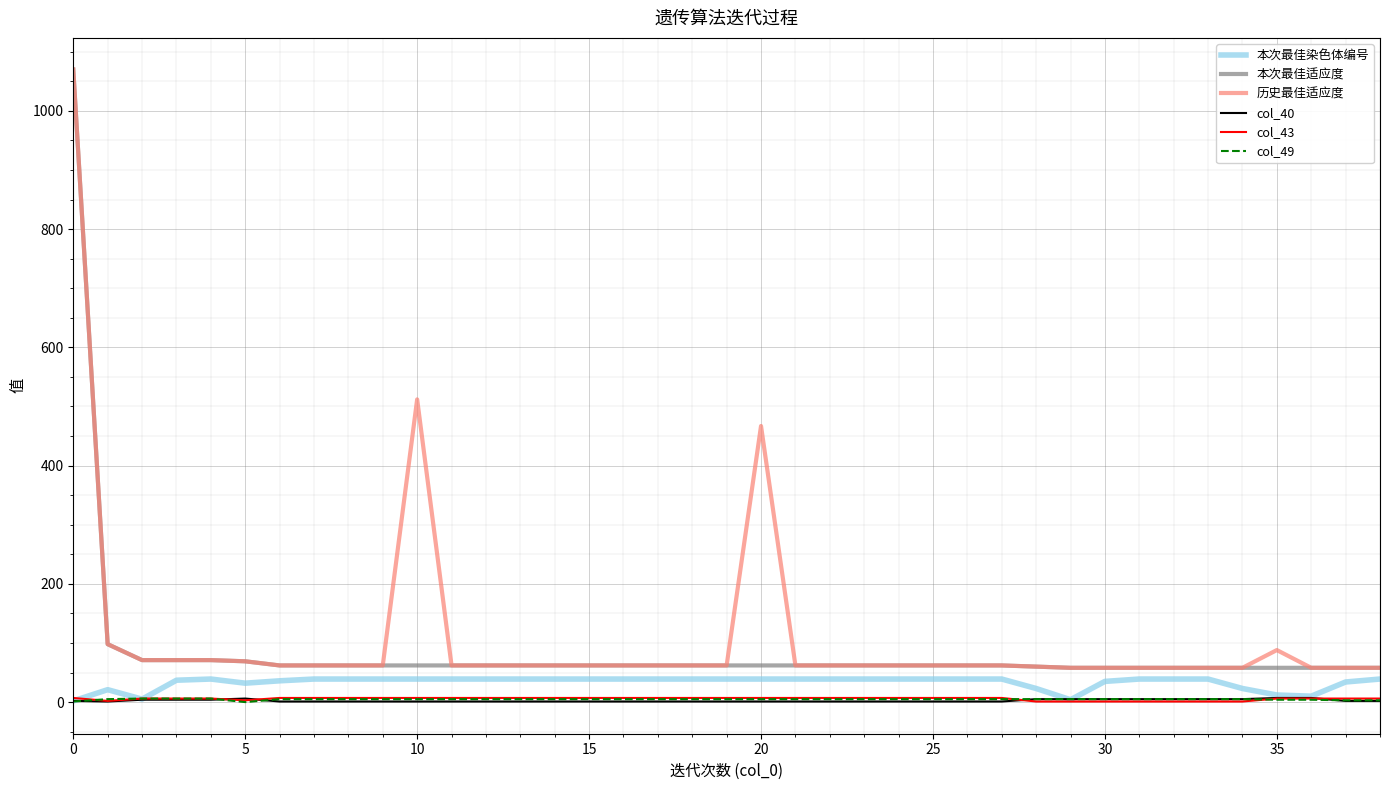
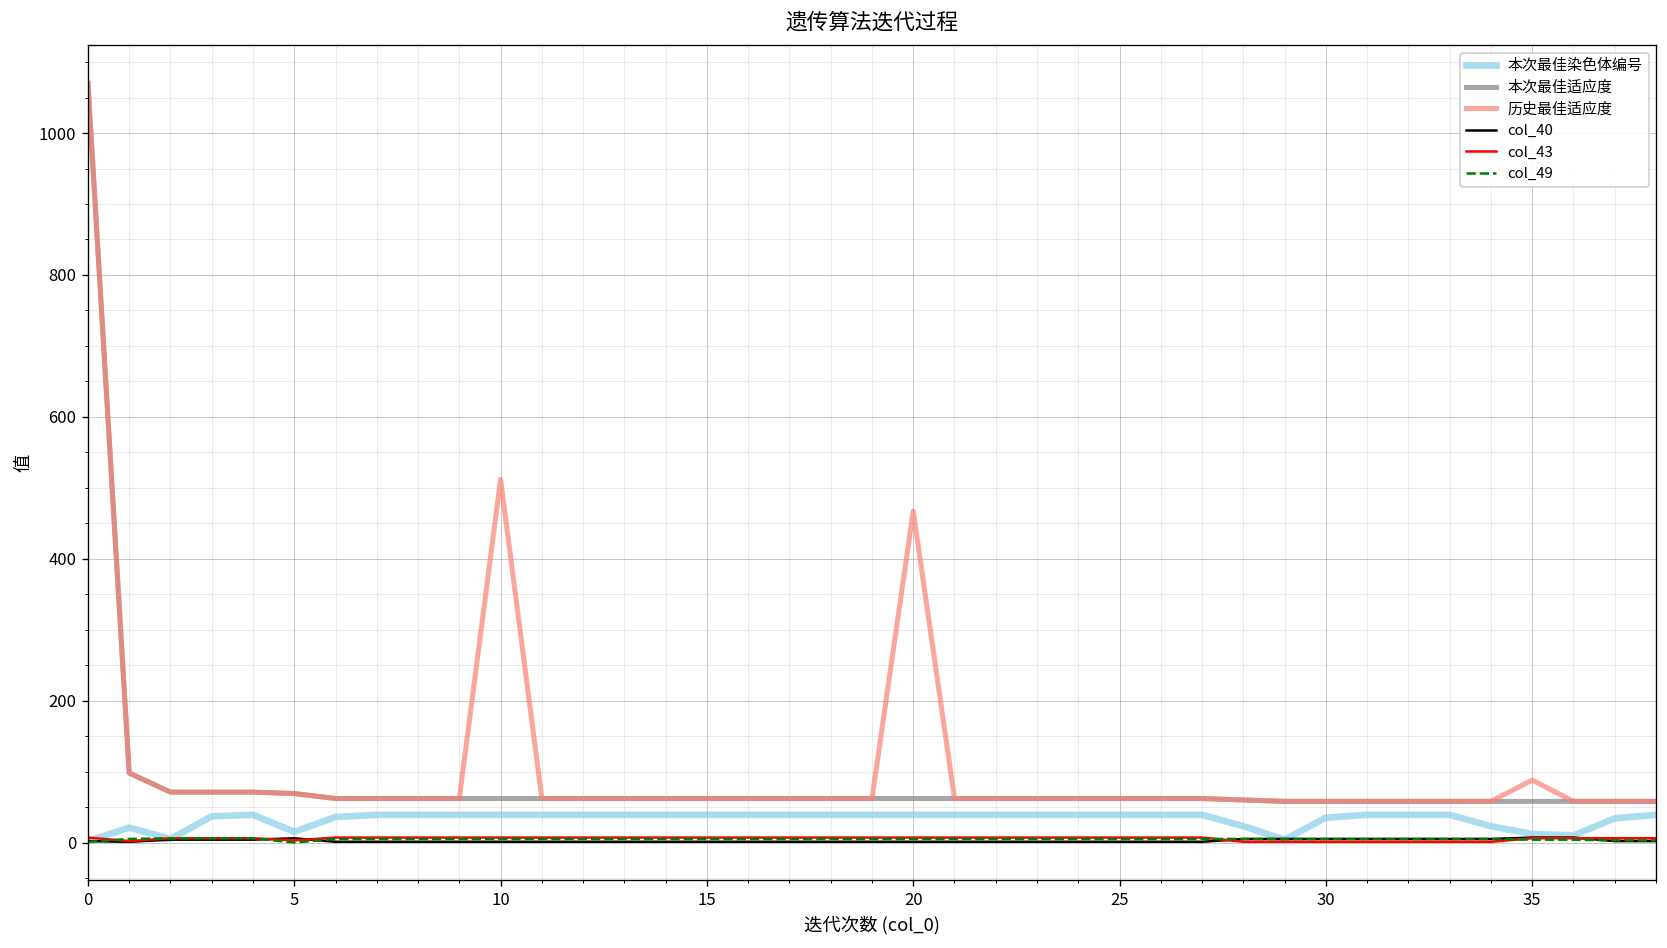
本次最佳染色体编号, 5: 30 -> 20
